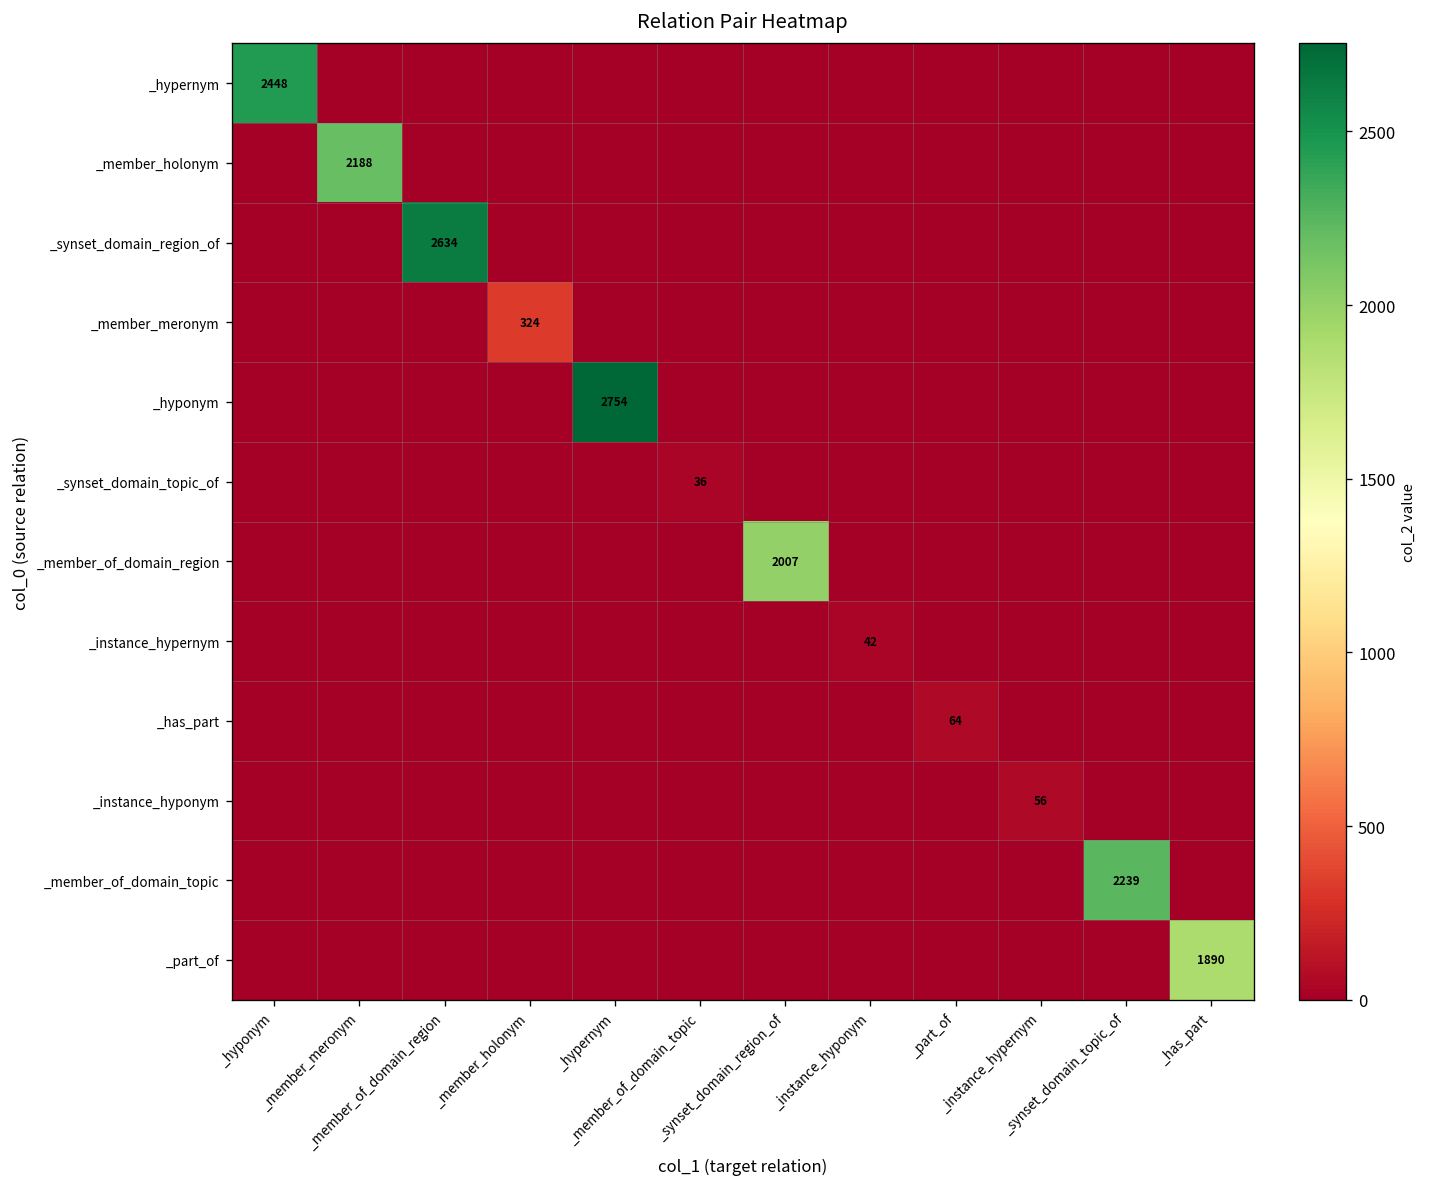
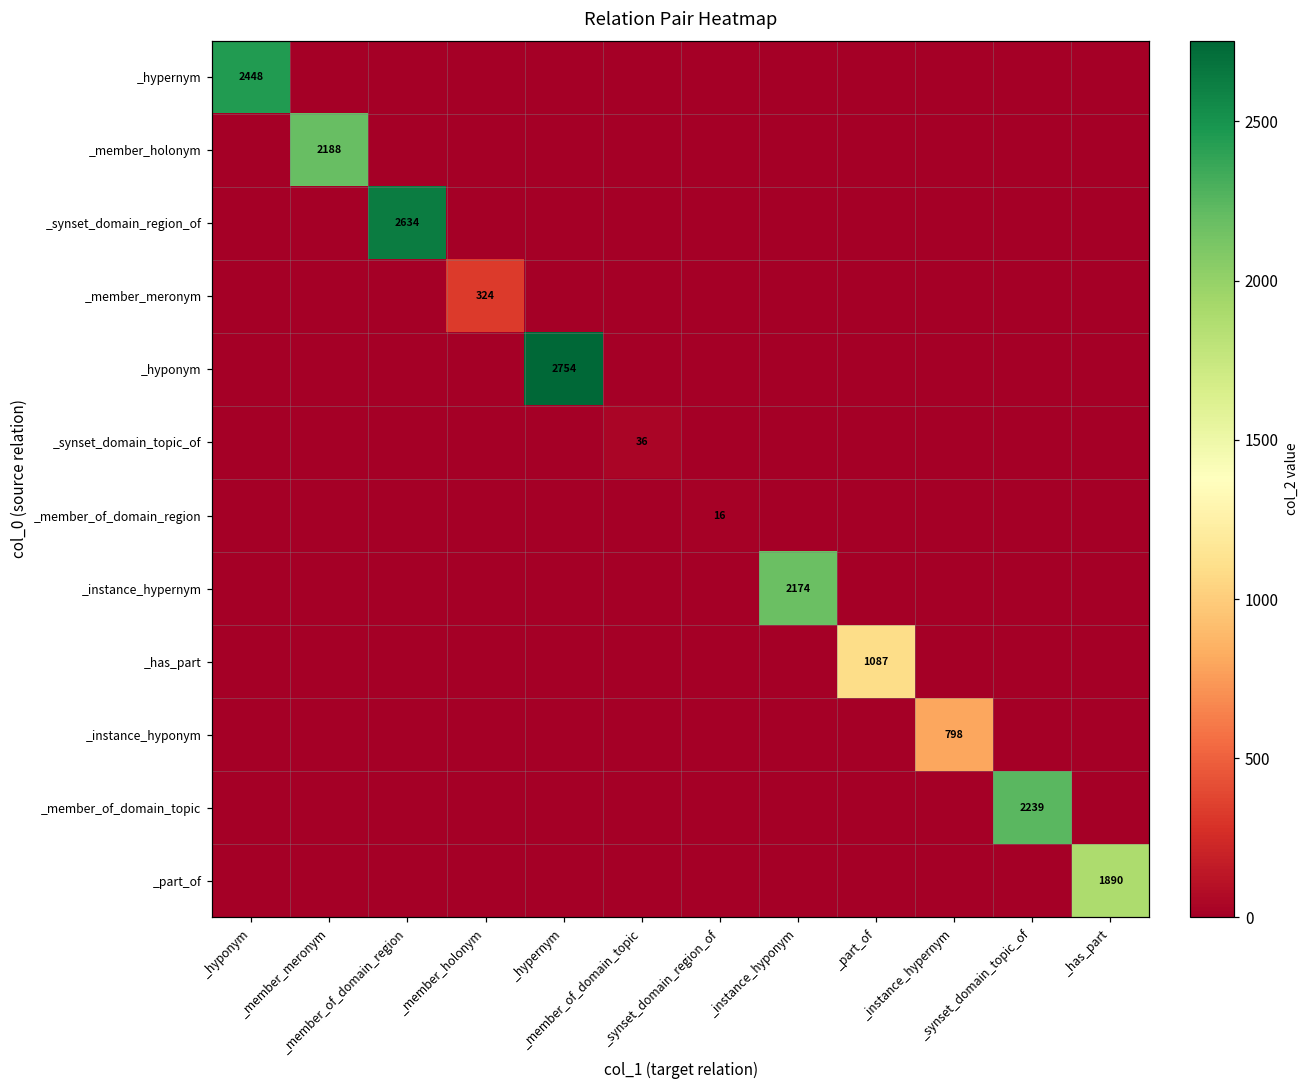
_member_of_domain_region, _synset_domain_region_of: 2007 -> 16
_instance_hypernym, _instance_hyponym: 42 -> 2174
_has_part, _part_of: 64 -> 1087
_instance_hyponym, _instance_hypernym: 56 -> 798
